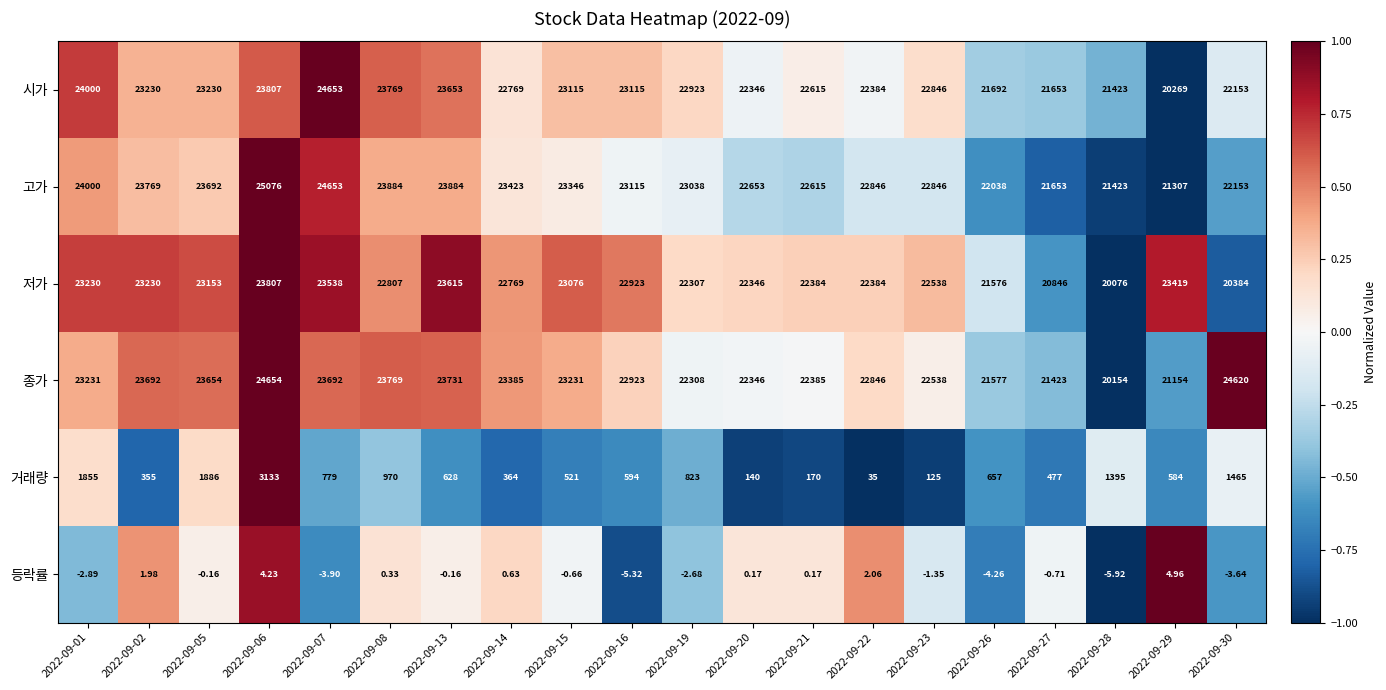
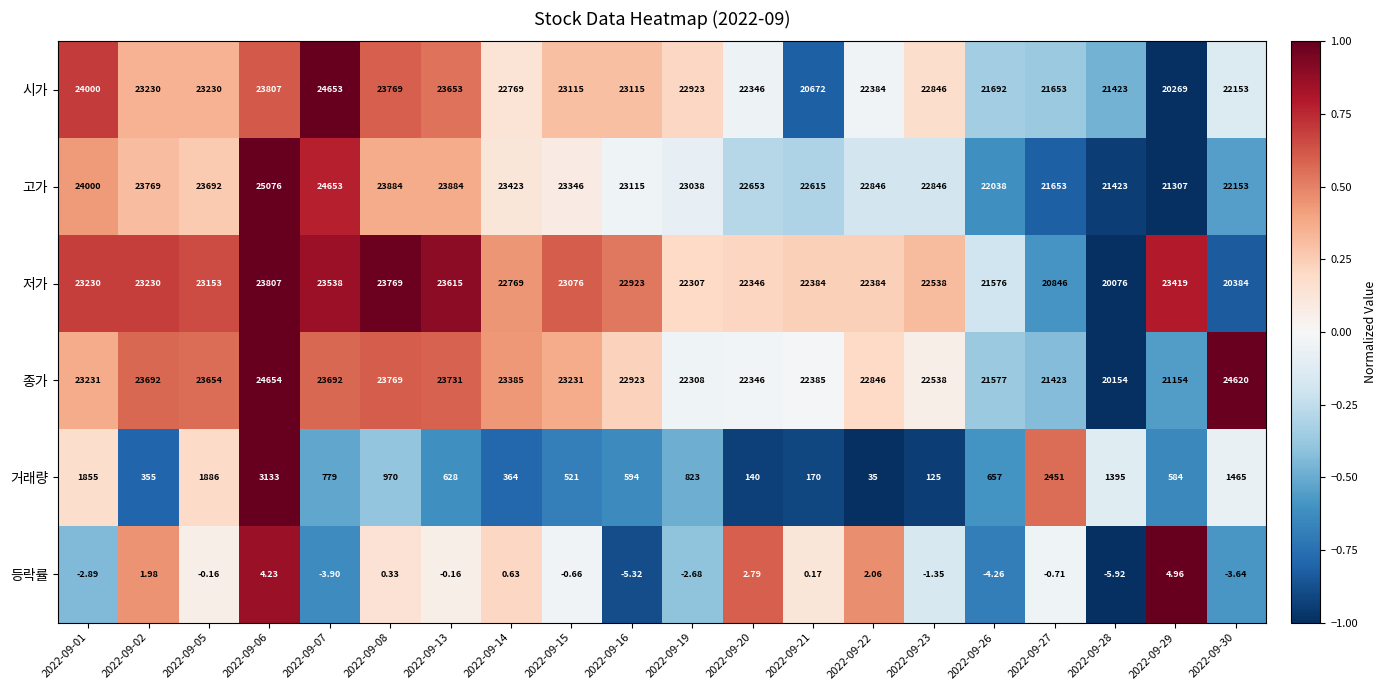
시가, 2022-09-21: 22615 -> 20672
저가, 2022-09-08: 22807 -> 23769
거래량, 2022-09-27: 477 -> 2451
등락률, 2022-09-20: 0.17 -> 2.79
